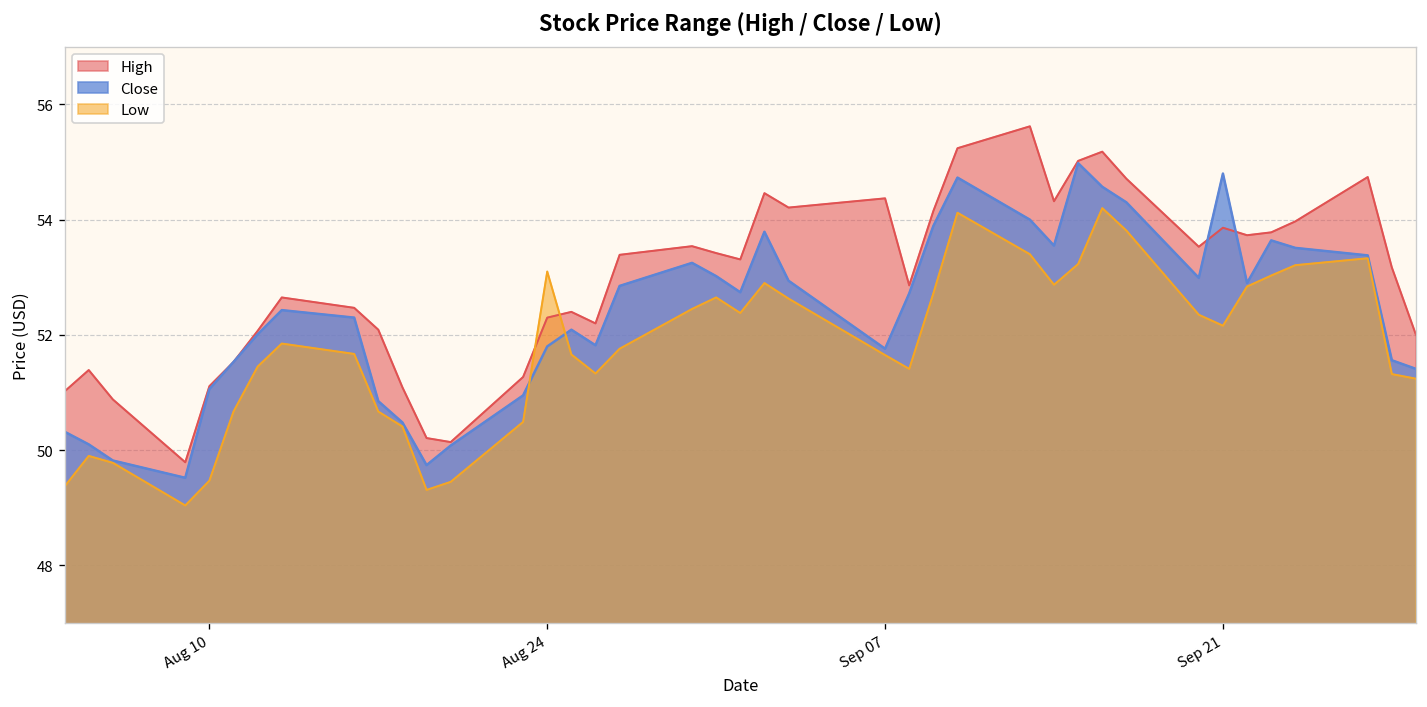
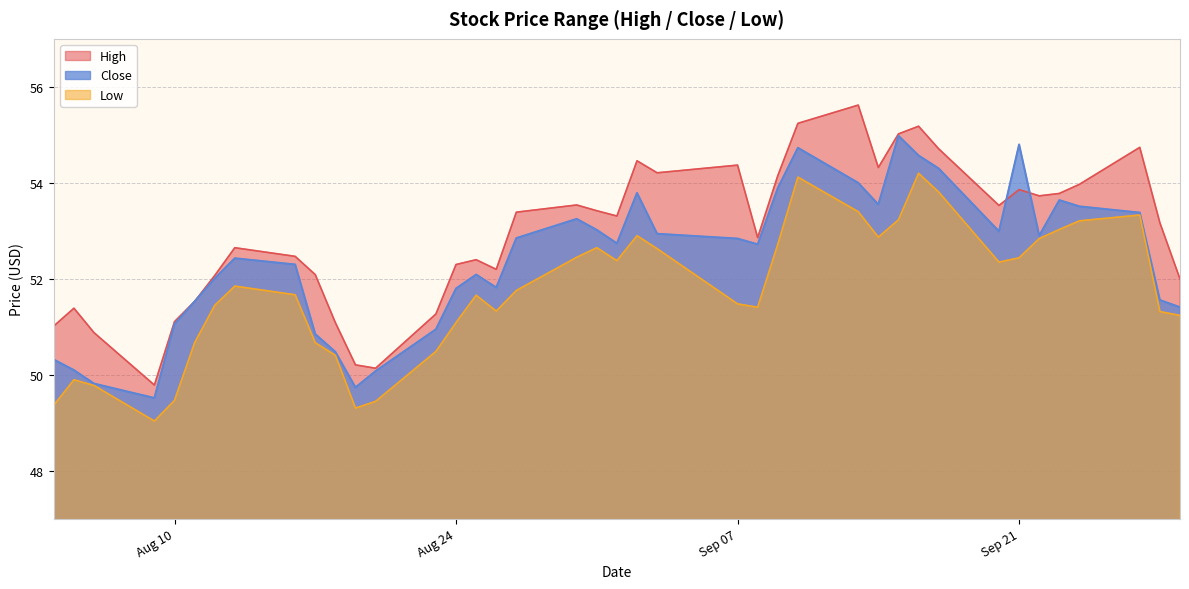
Low, Aug 24: 53.1 -> 51.1
Close, Sep 07: 51.8 -> 52.8
Low, Sep 07: 51.7 -> 51.5
Low, Sep 21: 52.2 -> 52.4
